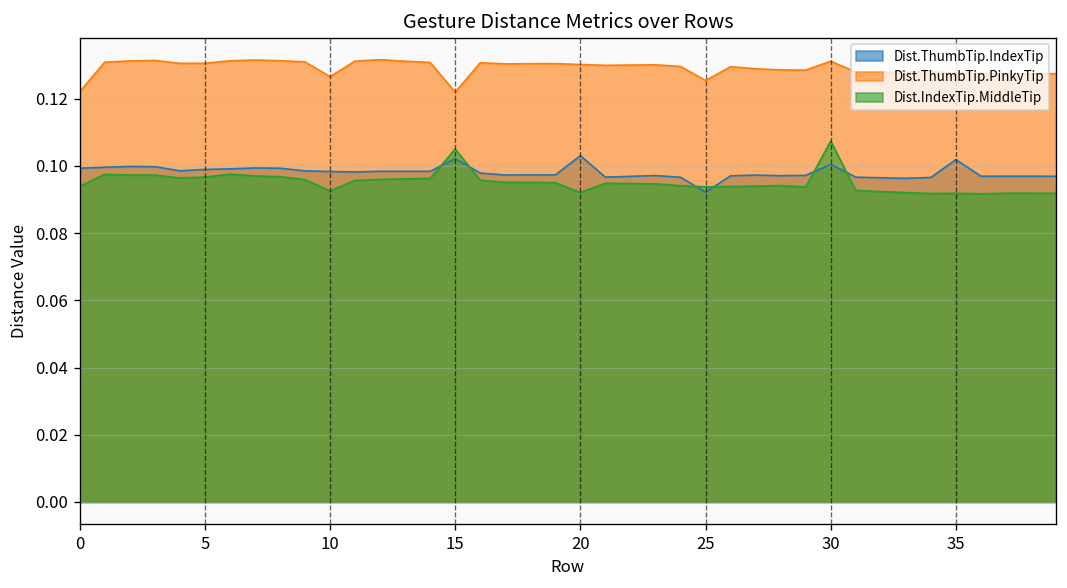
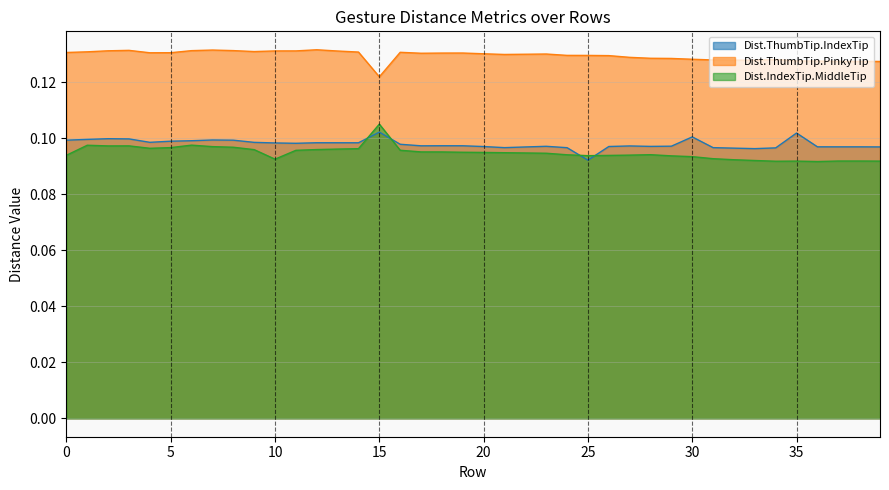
Dist.ThumbTip.PinkyTip, 0: 0.122 -> 0.131
Dist.ThumbTip.PinkyTip, 10: 0.127 -> 0.131
Dist.ThumbTip.IndexTip, 20: 0.103 -> 0.097
Dist.IndexTip.MiddleTip, 20: 0.092 -> 0.095
Dist.ThumbTip.PinkyTip, 25: 0.125 -> 0.130
Dist.ThumbTip.PinkyTip, 30: 0.131 -> 0.128
Dist.IndexTip.MiddleTip, 30: 0.107 -> 0.093
